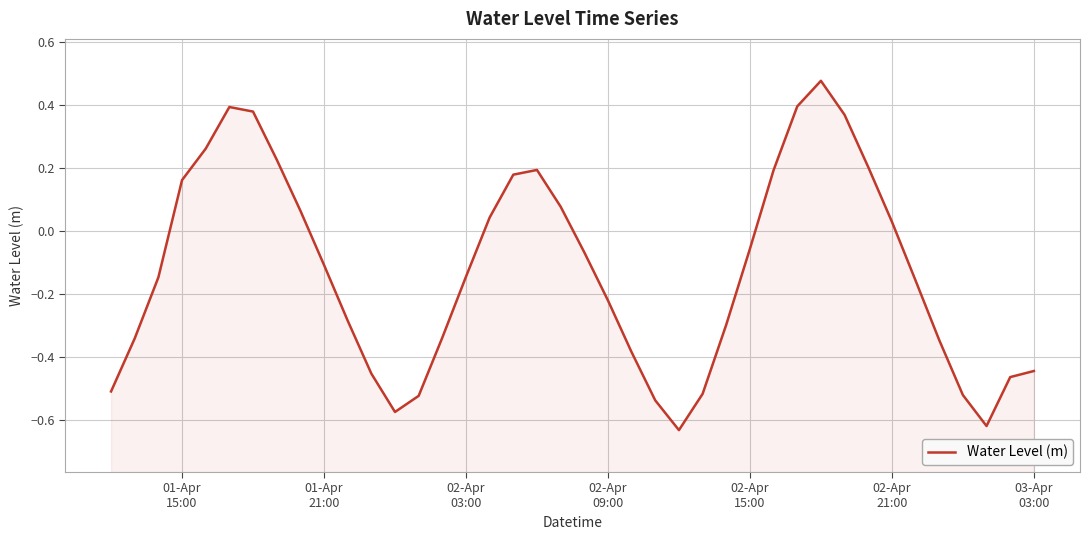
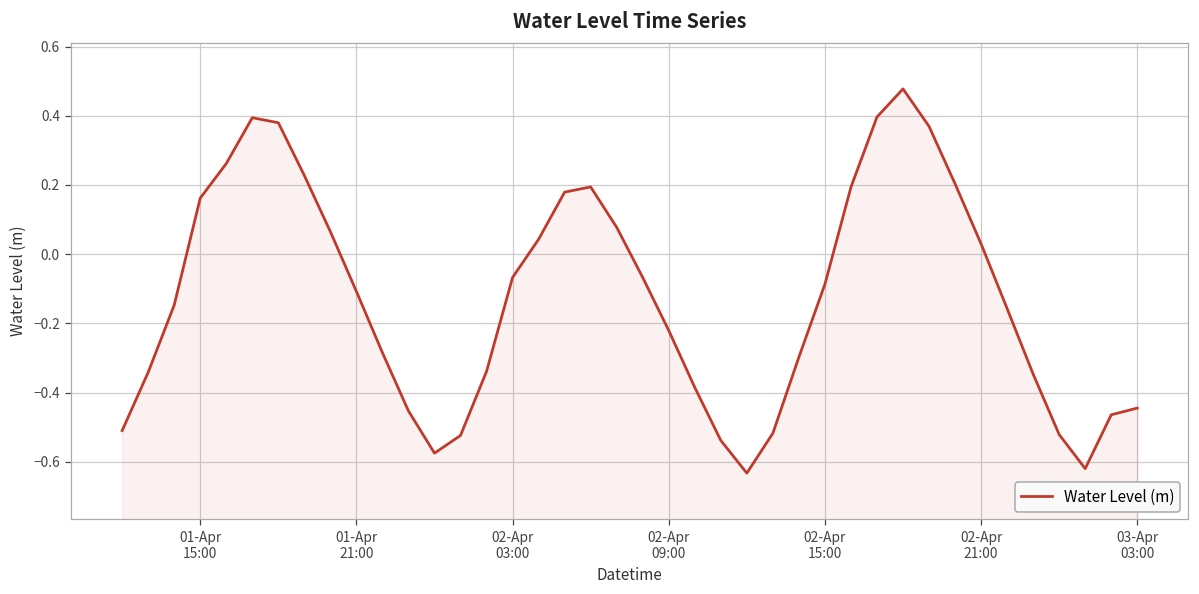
02-Apr 03:00: -0.14 -> -0.07
02-Apr 15:00: -0.06 -> -0.09
